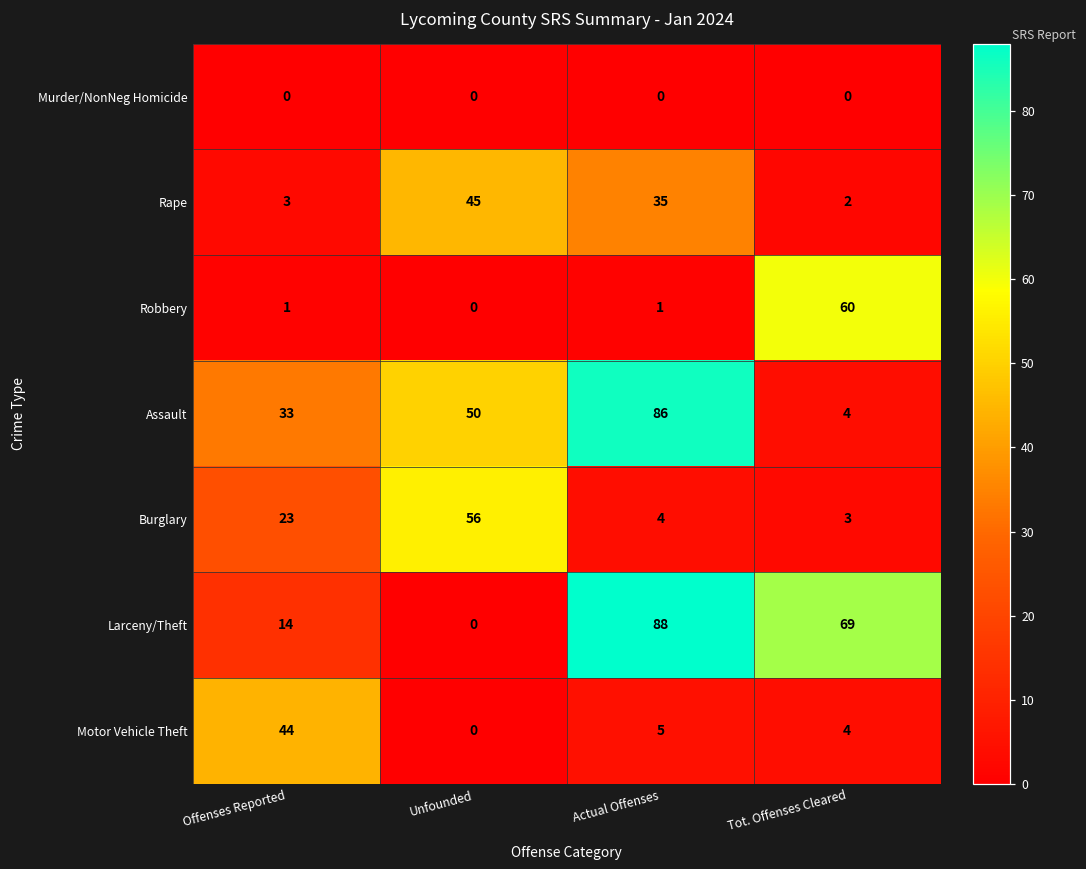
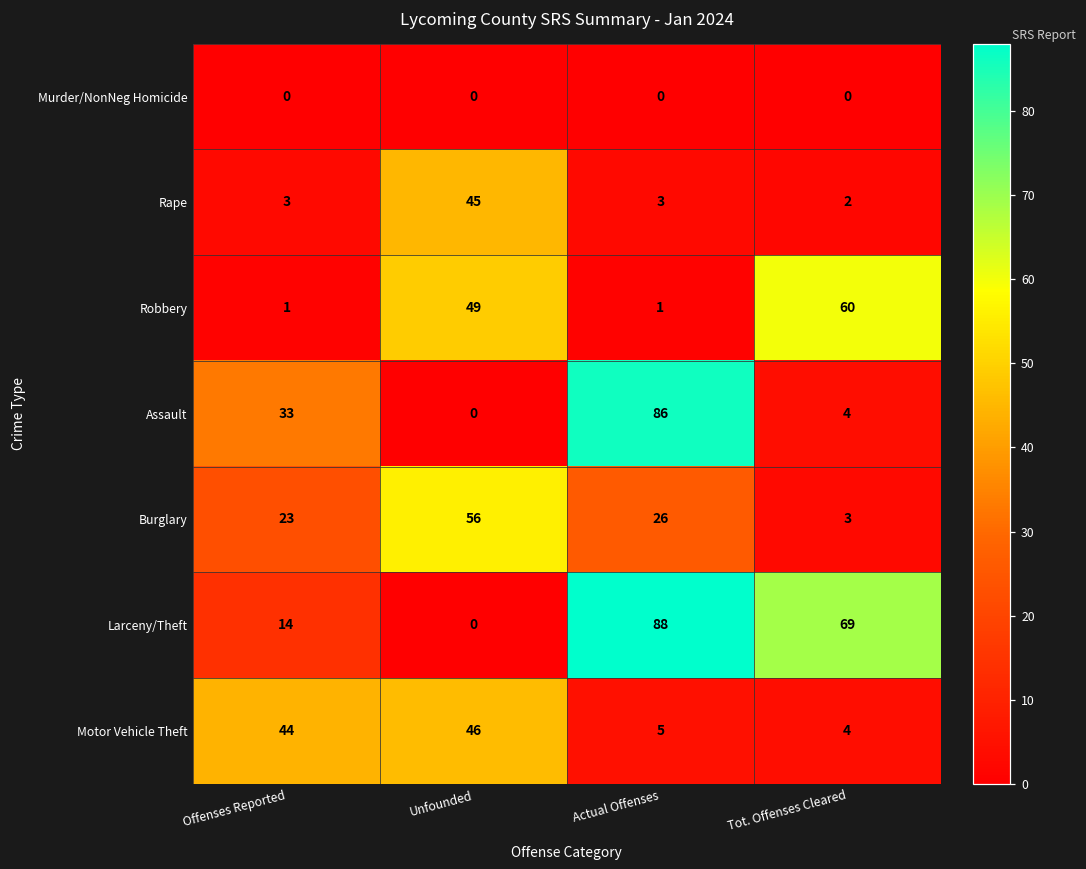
Rape, Actual Offenses: 35 -> 3
Robbery, Unfounded: 0 -> 49
Assault, Unfounded: 50 -> 0
Burglary, Actual Offenses: 4 -> 26
Motor Vehicle Theft, Unfounded: 0 -> 46
